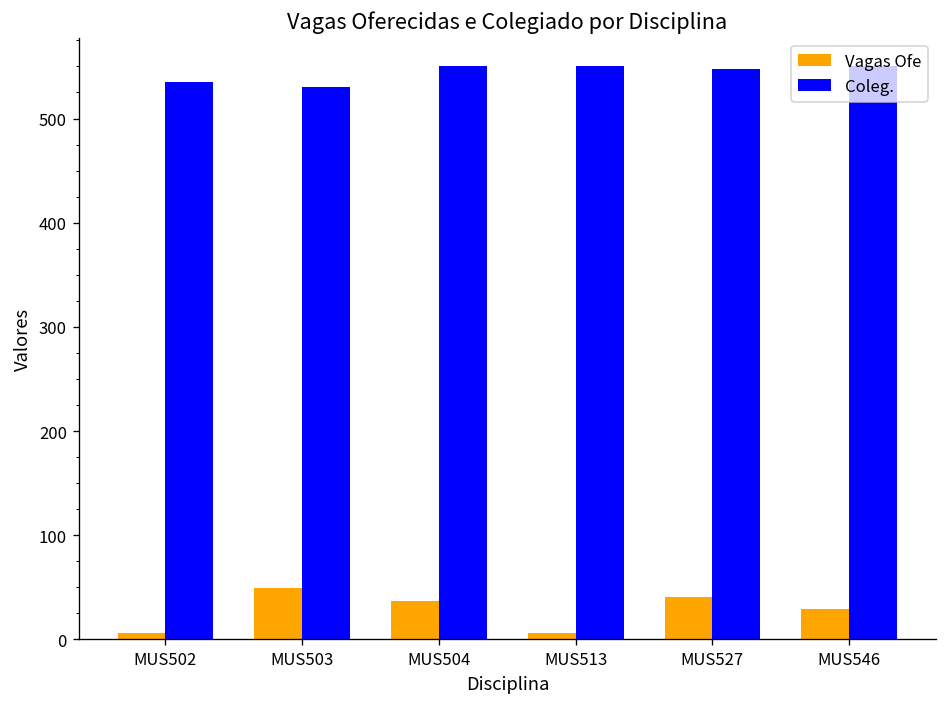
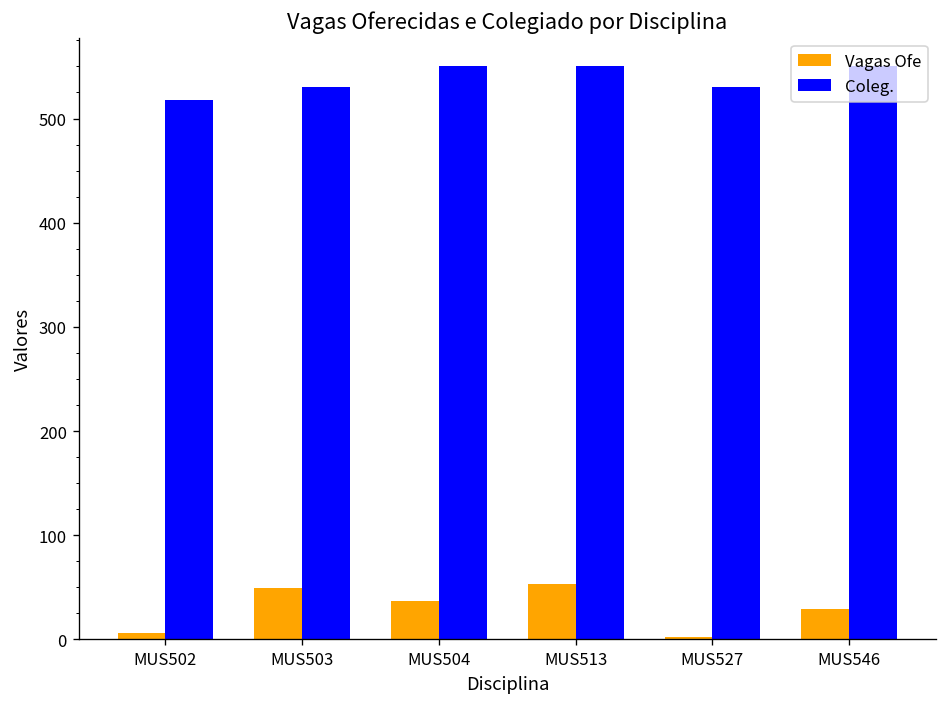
Coleg., MUS502: 540 -> 520
Vagas Ofe, MUS513: 10 -> 50
Vagas Ofe, MUS527: 40 -> 0
Coleg., MUS527: 550 -> 530
